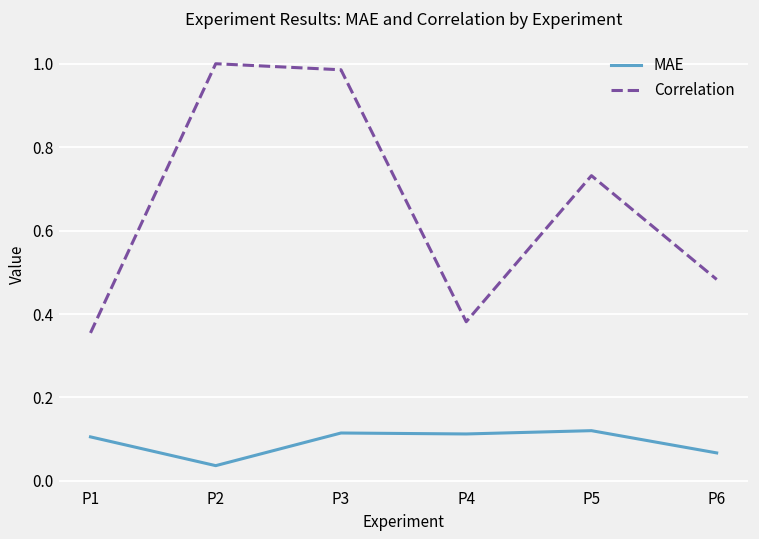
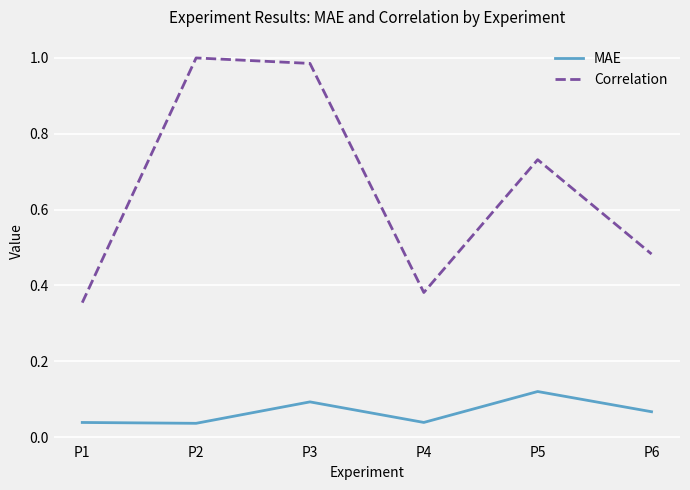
MAE, P1: 0.11 -> 0.04
MAE, P3: 0.11 -> 0.09
MAE, P4: 0.11 -> 0.04
